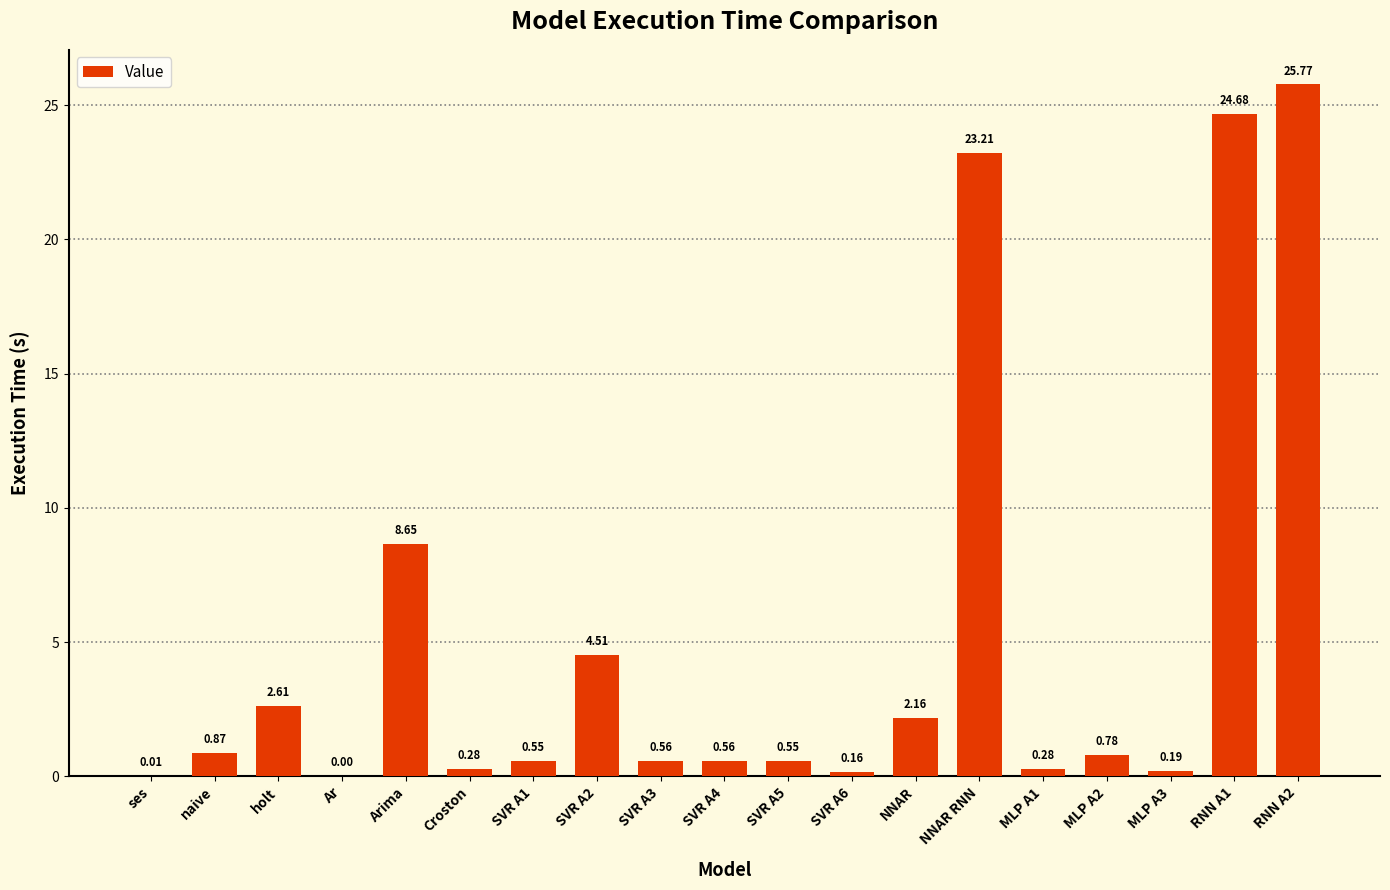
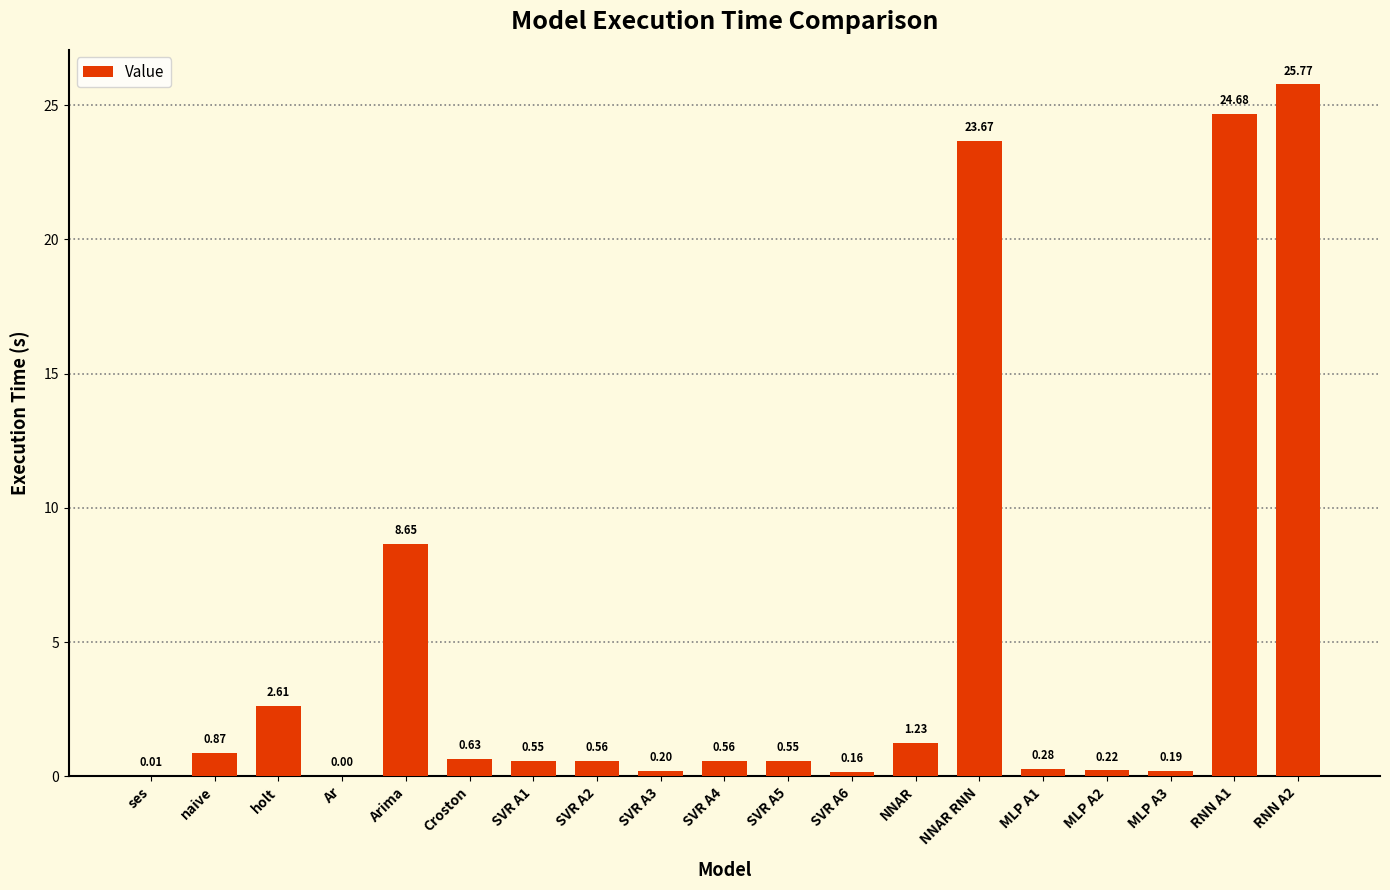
Croston: 0.28 -> 0.63
SVR A2: 4.51 -> 0.56
SVR A3: 0.56 -> 0.20
NNAR: 2.16 -> 1.23
NNAR RNN: 23.21 -> 23.67
MLP A2: 0.78 -> 0.22
